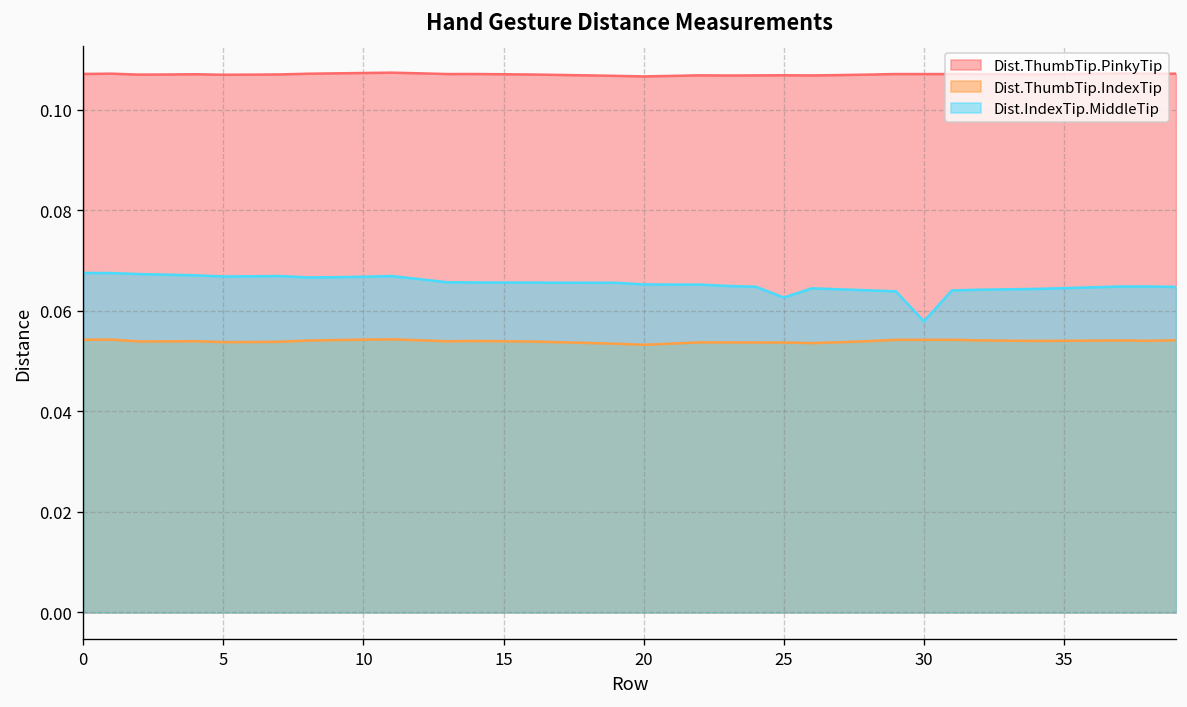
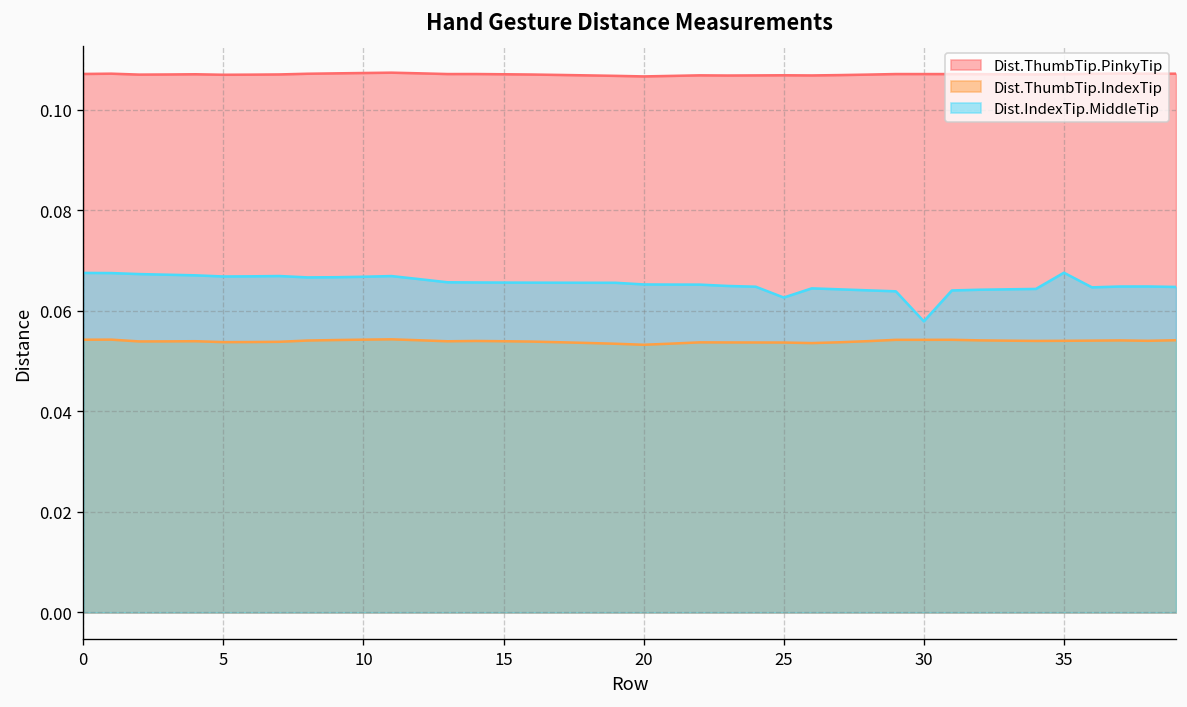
Dist.IndexTip.MiddleTip, 35: 0.065 -> 0.068
